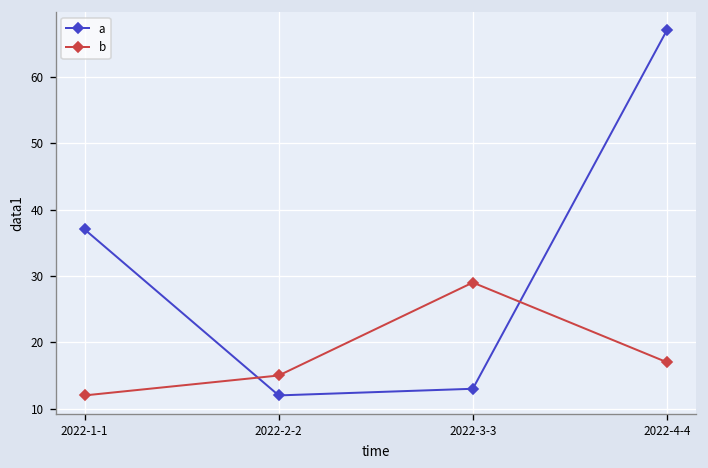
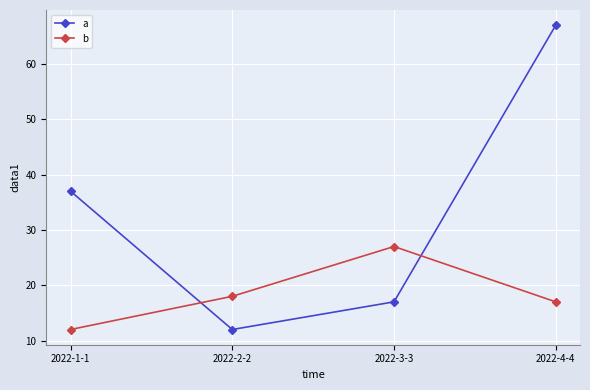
b, 2022-2-2: 15 -> 18
a, 2022-3-3: 13 -> 17
b, 2022-3-3: 29 -> 27
